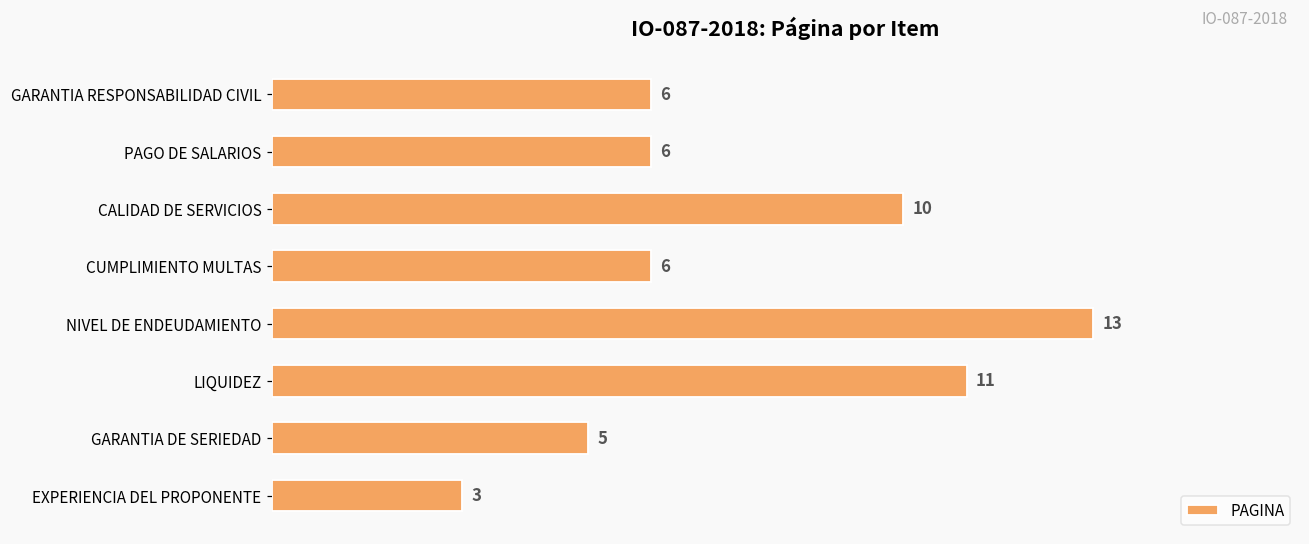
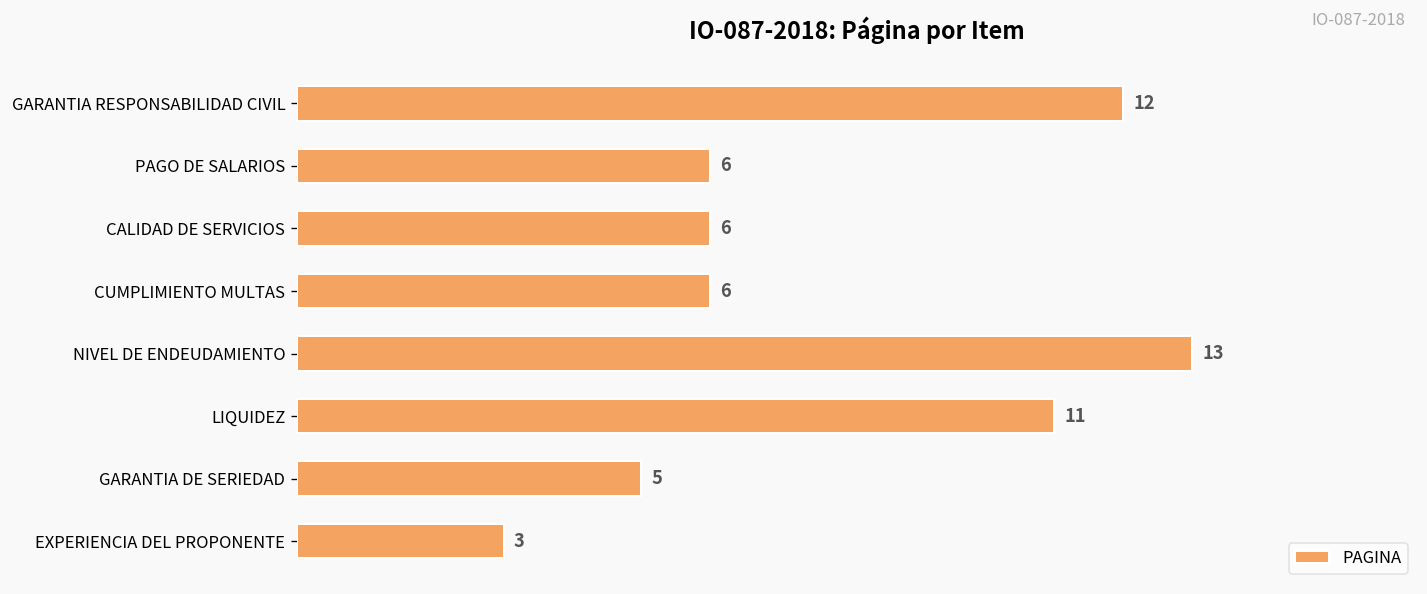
GARANTIA RESPONSABILIDAD CIVIL: 6 -> 12
CALIDAD DE SERVICIOS: 10 -> 6
